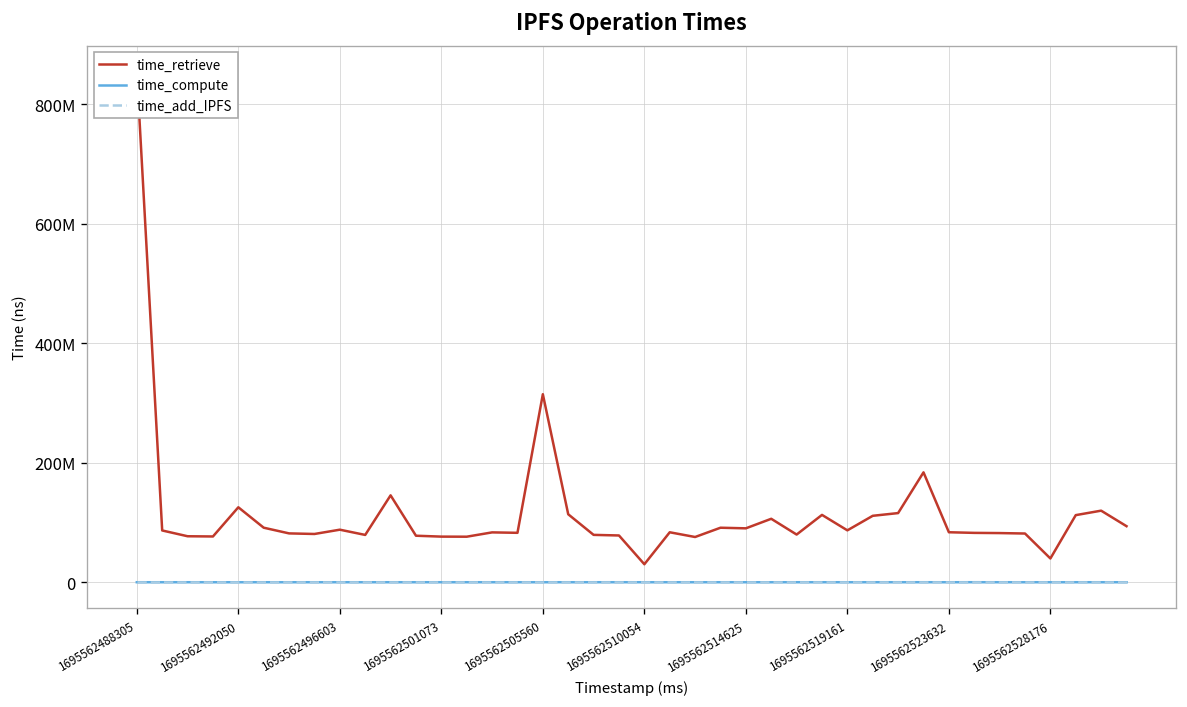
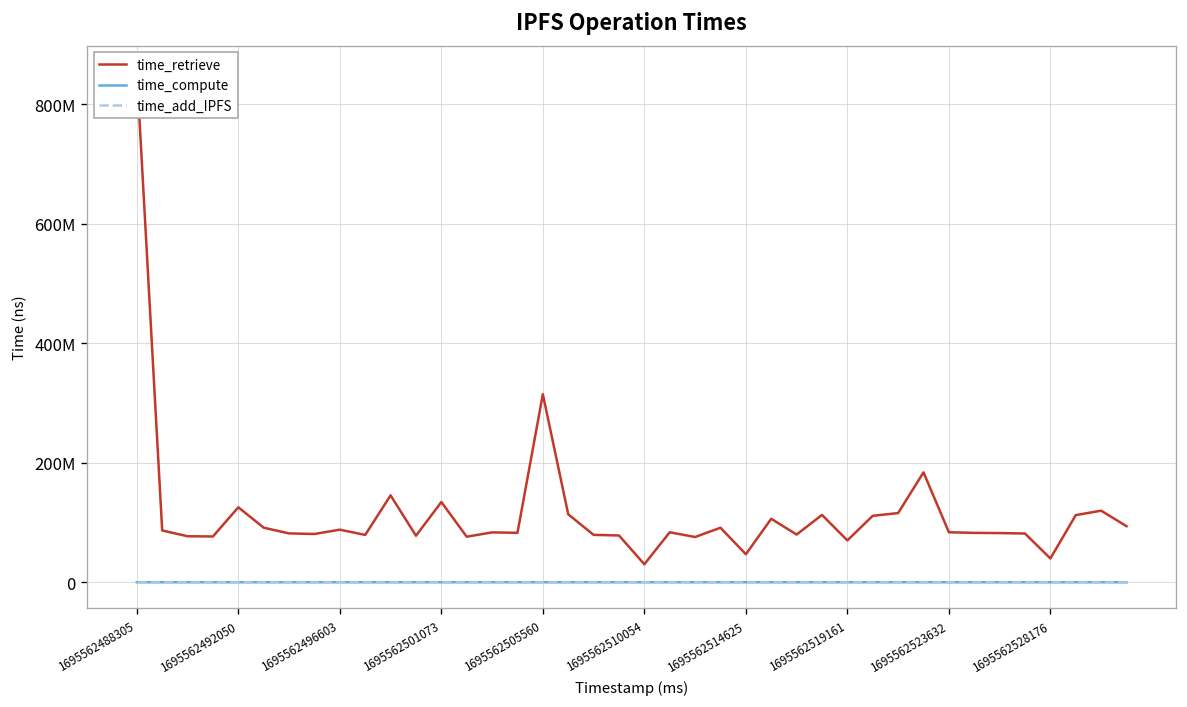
time_retrieve, 1695562501073: 80000000 -> 130000000
time_retrieve, 1695562514625: 90000000 -> 50000000
time_retrieve, 1695562519161: 90000000 -> 70000000
